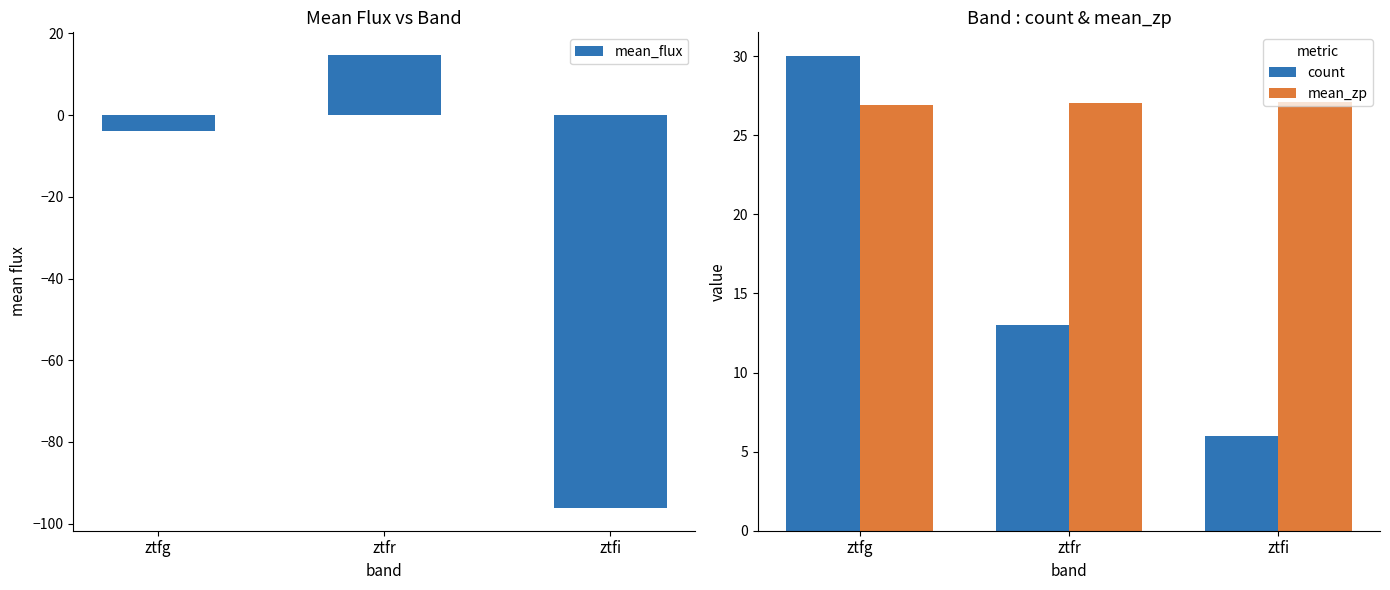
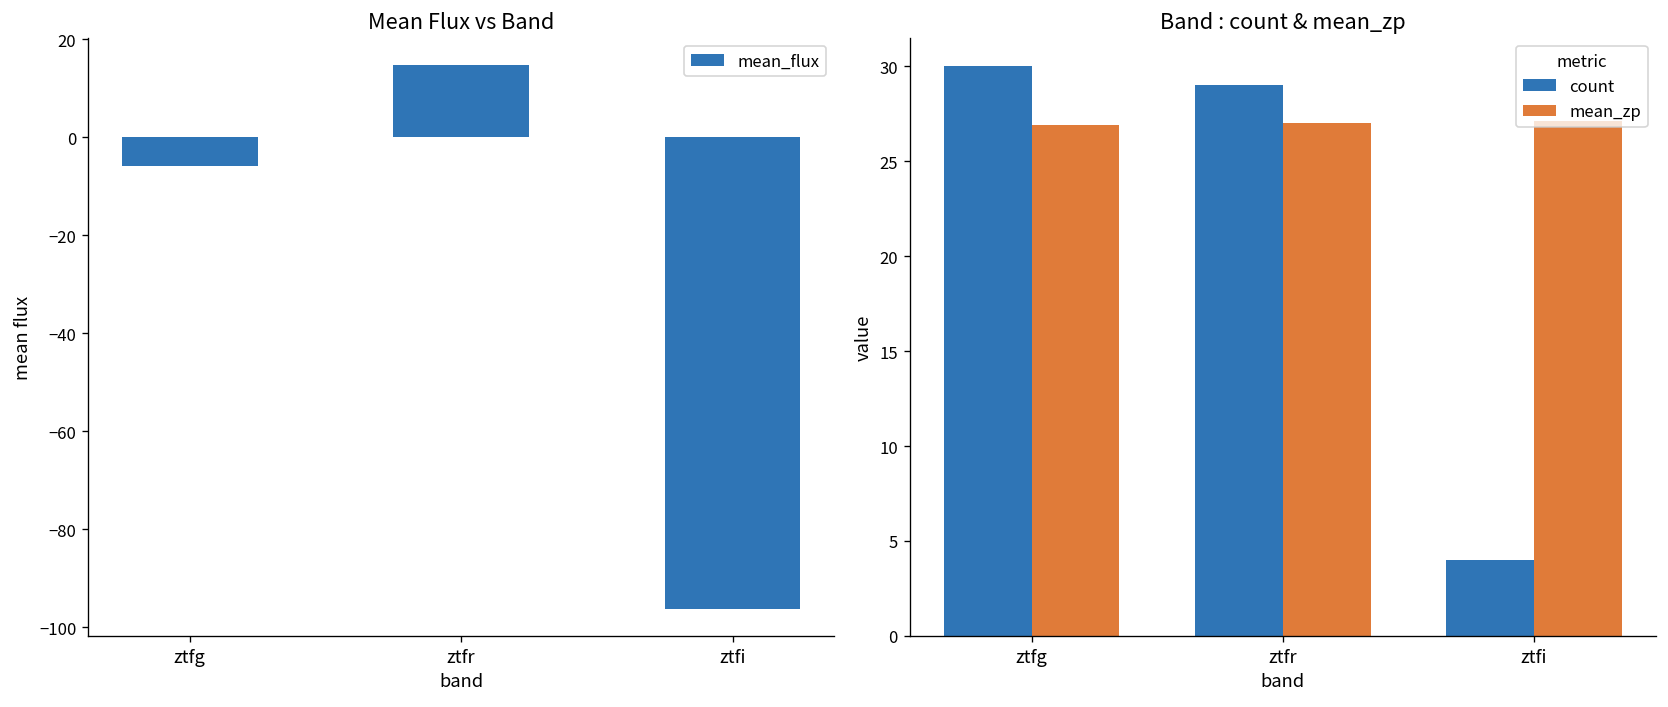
Mean Flux vs Band, ztfg: -4 -> -6
Band : count & mean_zp, count, ztfr: 13 -> 29
Band : count & mean_zp, count, ztfi: 6 -> 4
